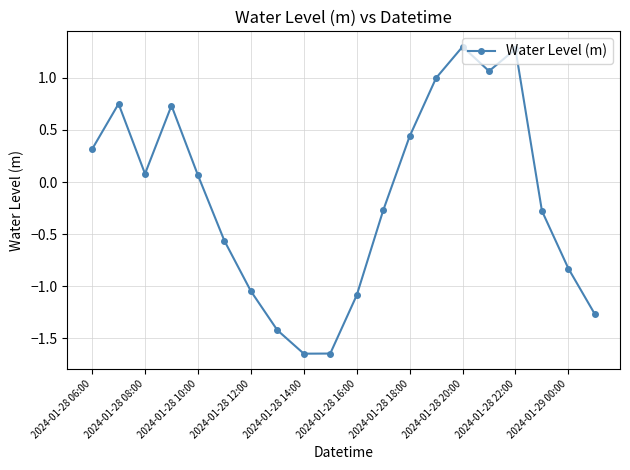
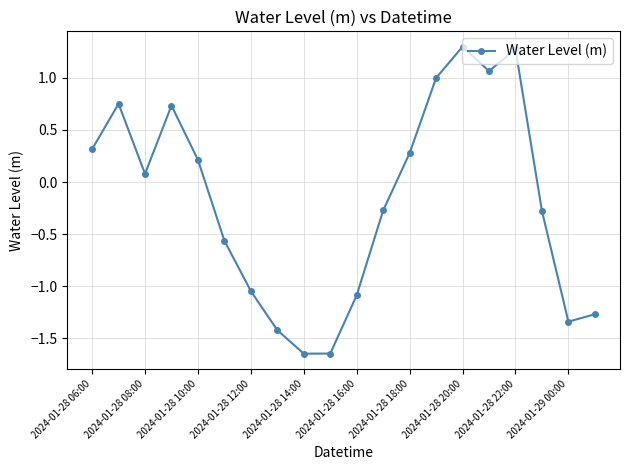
2024-01-28 10:00: 0.07 -> 0.21
2024-01-28 18:00: 0.44 -> 0.28
2024-01-29 00:00: -0.83 -> -1.34
